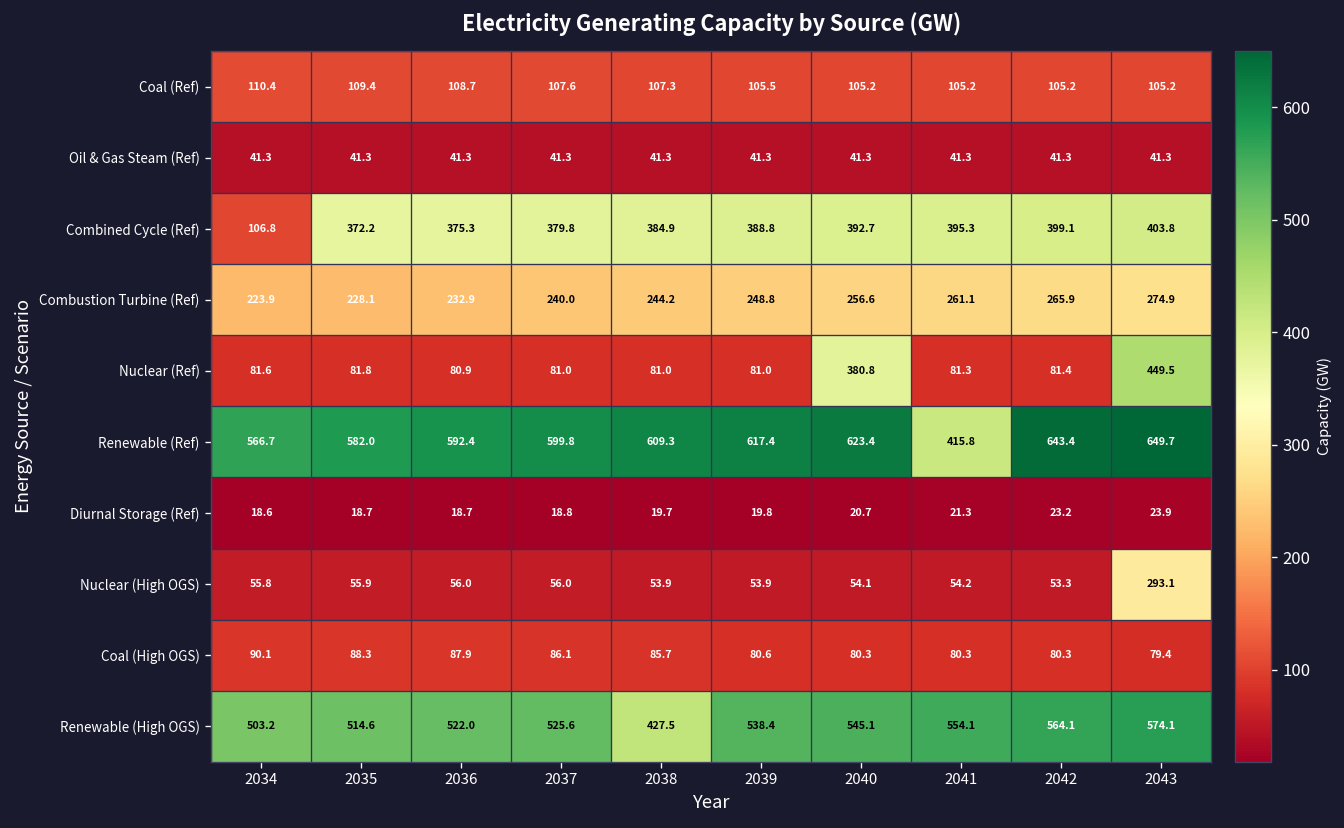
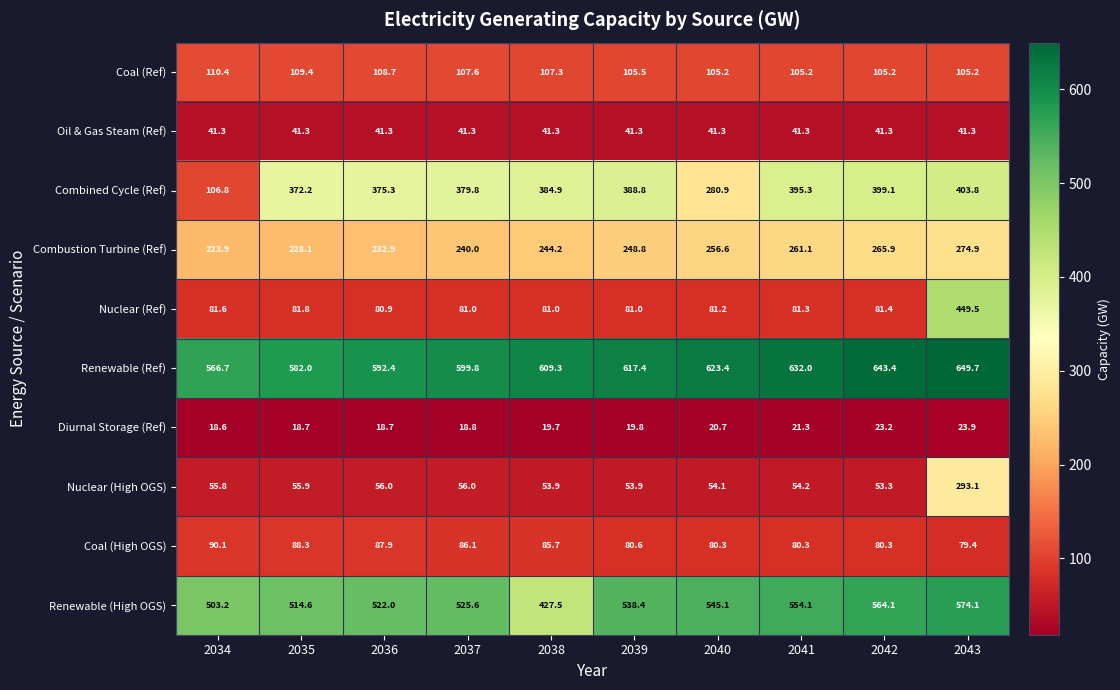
Combined Cycle (Ref), 2040: 392.7 -> 280.9
Nuclear (Ref), 2040: 380.8 -> 81.2
Renewable (Ref), 2041: 415.8 -> 632.0
